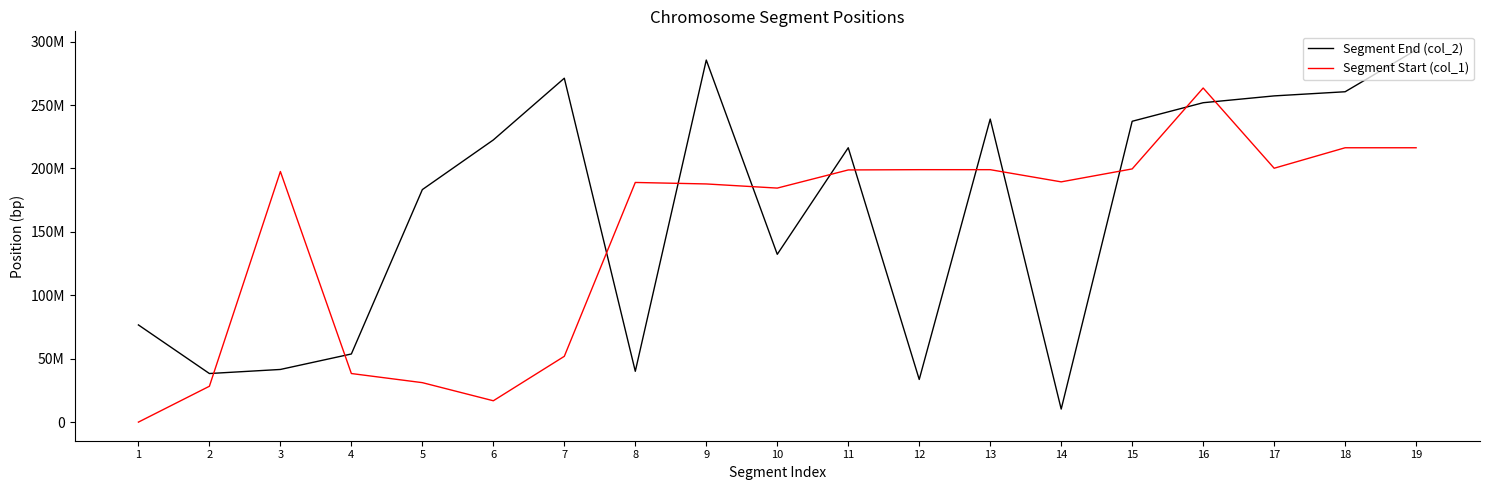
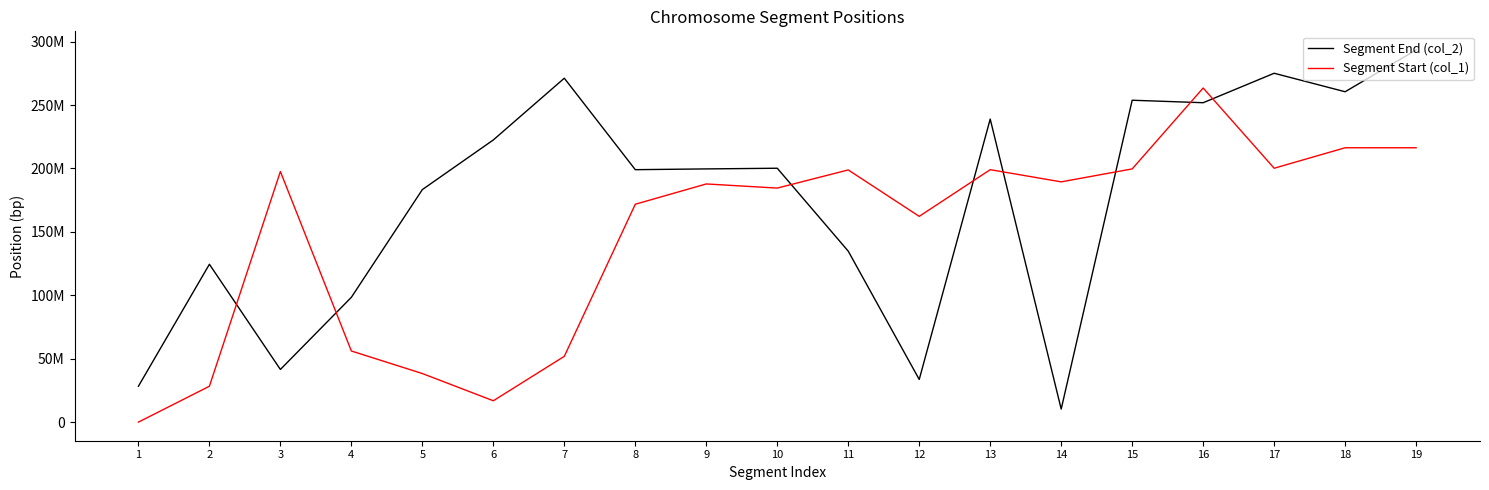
Segment End (col_2), 1: 77000000 -> 28000000
Segment End (col_2), 2: 38000000 -> 124000000
Segment End (col_2), 4: 54000000 -> 98000000
Segment Start (col_1), 4: 38000000 -> 56000000
Segment Start (col_1), 5: 31000000 -> 38000000
Segment End (col_2), 8: 40000000 -> 199000000
Segment Start (col_1), 8: 189000000 -> 172000000
Segment End (col_2), 9: 285000000 -> 200000000
Segment End (col_2), 10: 132000000 -> 200000000
Segment End (col_2), 11: 216000000 -> 135000000
Segment Start (col_1), 12: 199000000 -> 162000000
Segment End (col_2), 15: 237000000 -> 254000000
Segment End (col_2), 17: 257000000 -> 275000000
